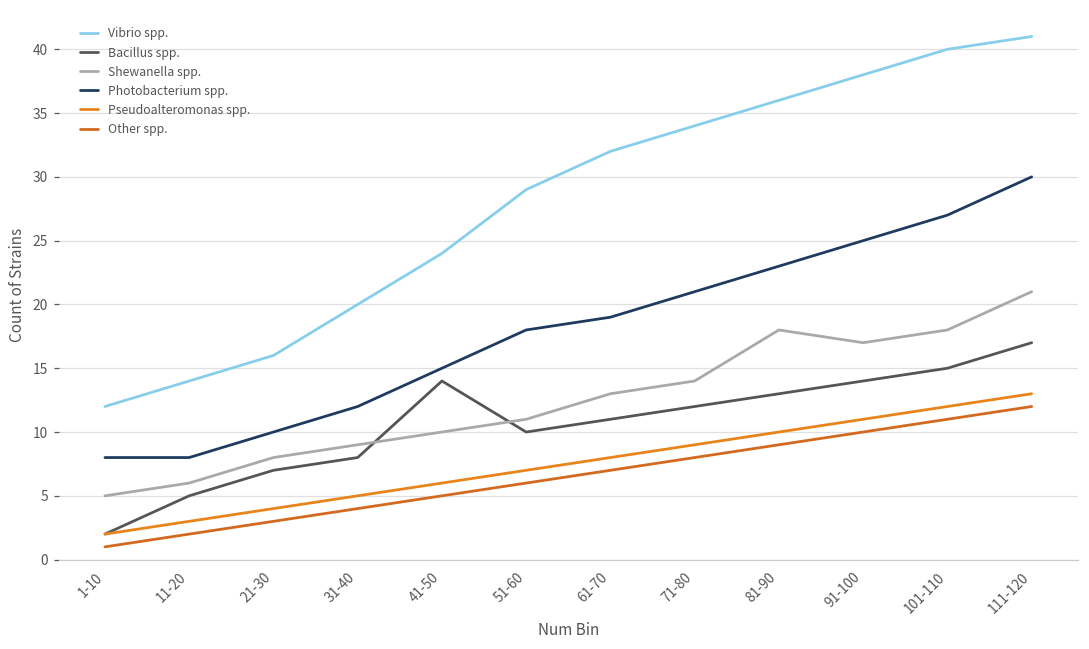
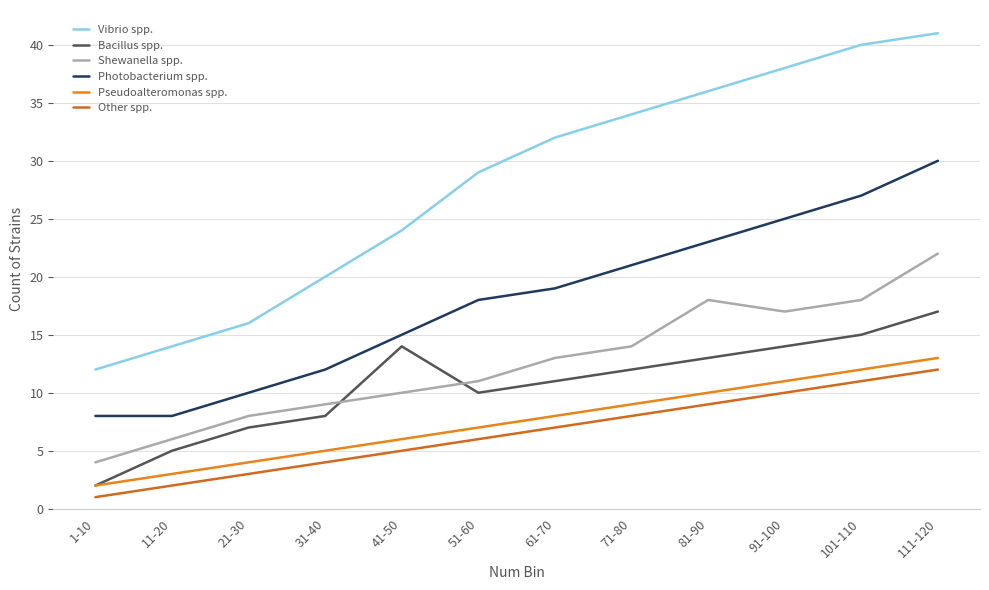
Shewanella spp., 1-10: 5 -> 4
Shewanella spp., 111-120: 21 -> 22
